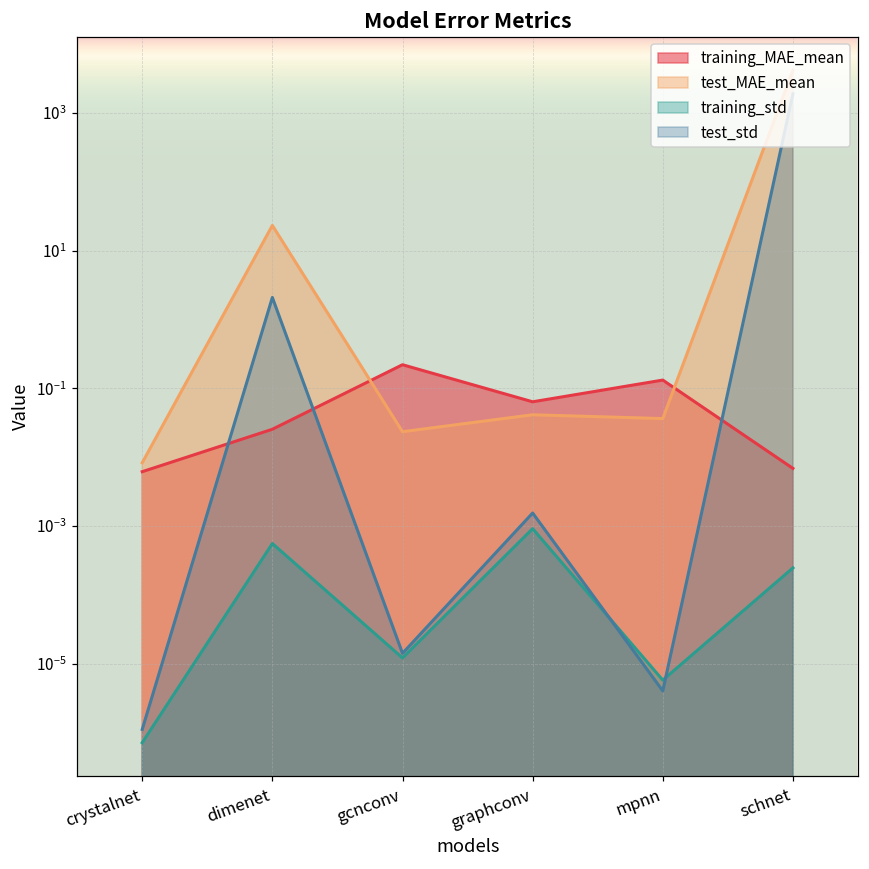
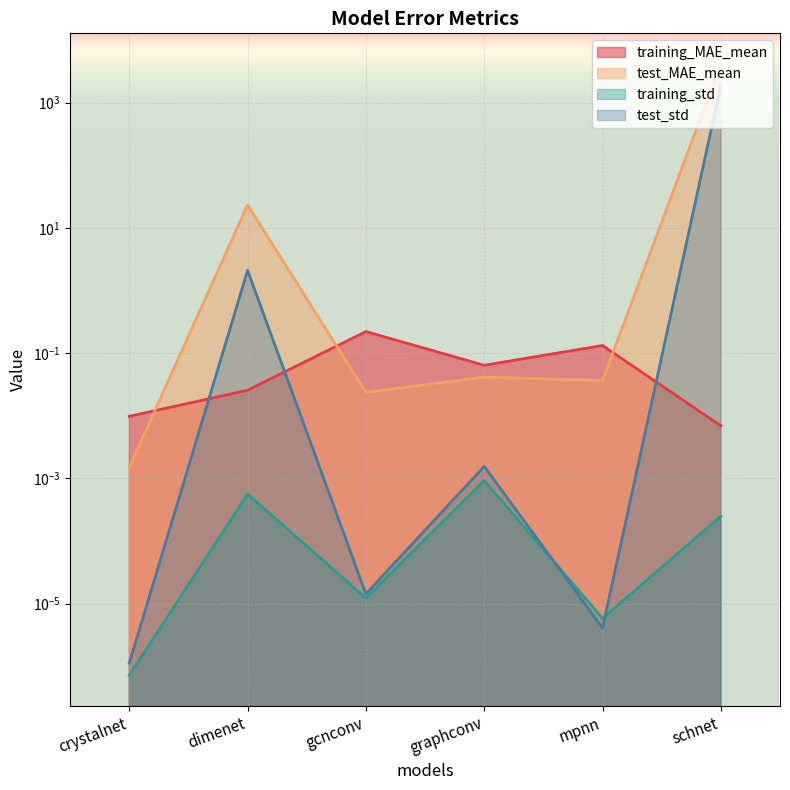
training_MAE_mean, crystalnet: 0.006 -> 0.010
test_MAE_mean, crystalnet: 0.008 -> 0.0015
